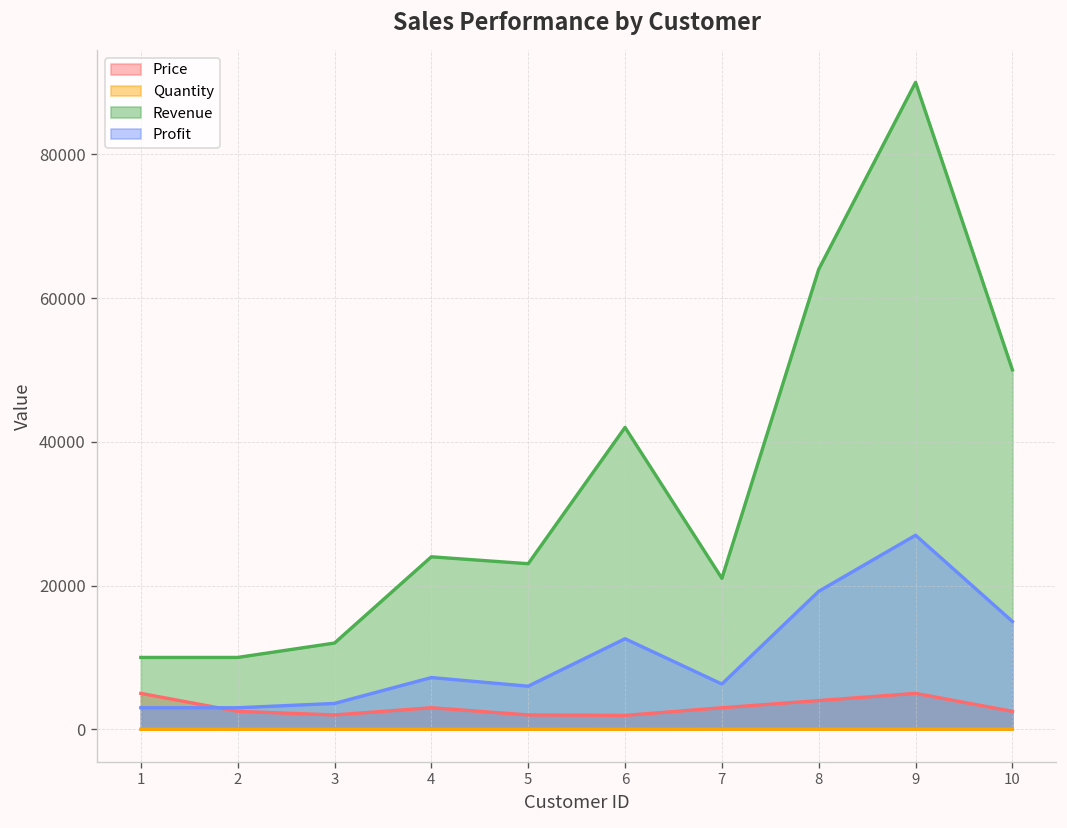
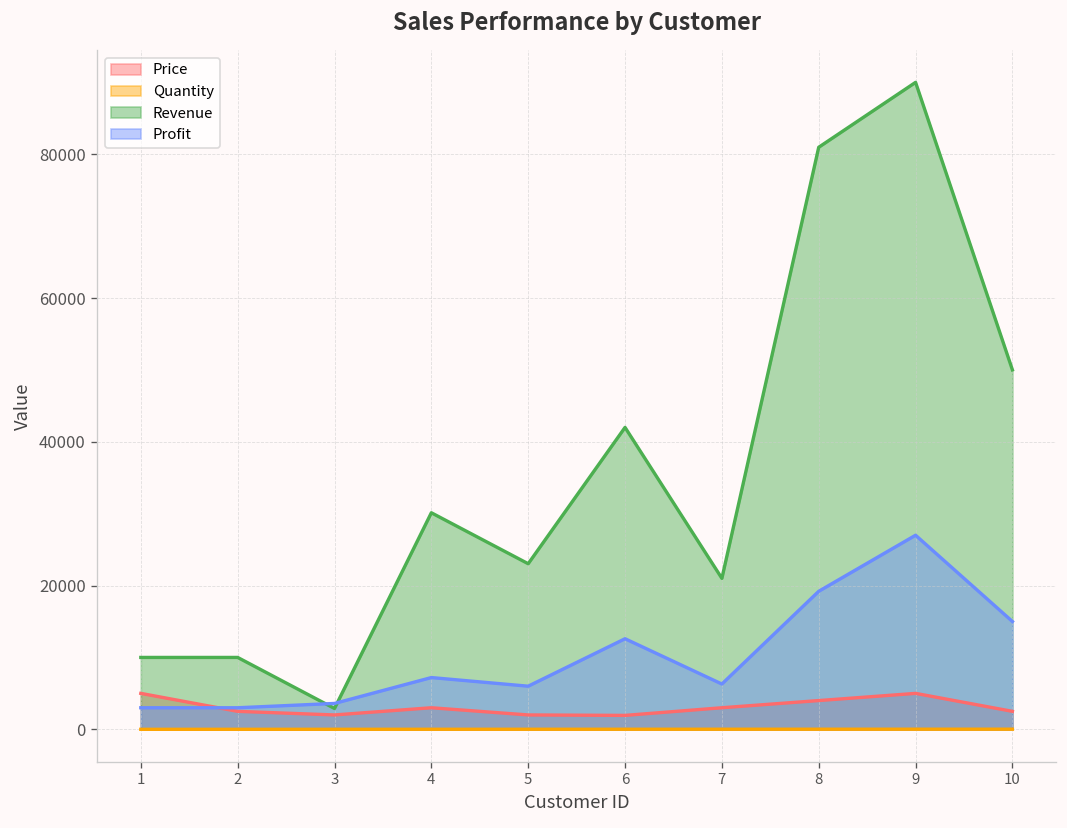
Revenue, 3: 12000 -> 3000
Revenue, 4: 24000 -> 30000
Revenue, 8: 64000 -> 81000
